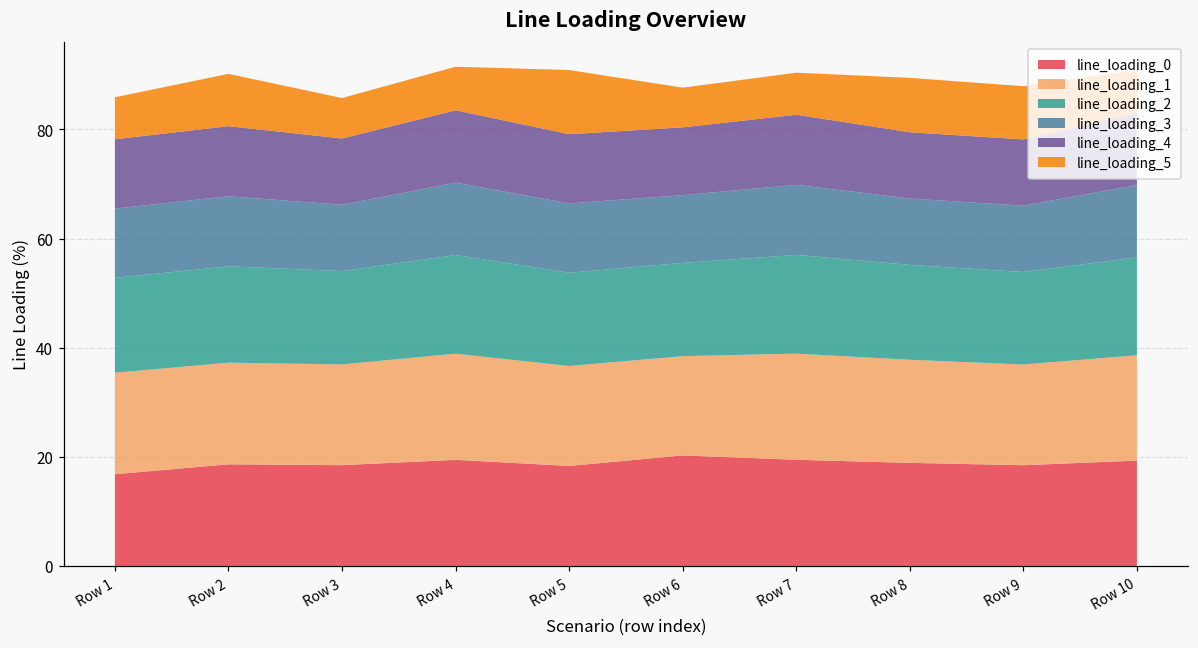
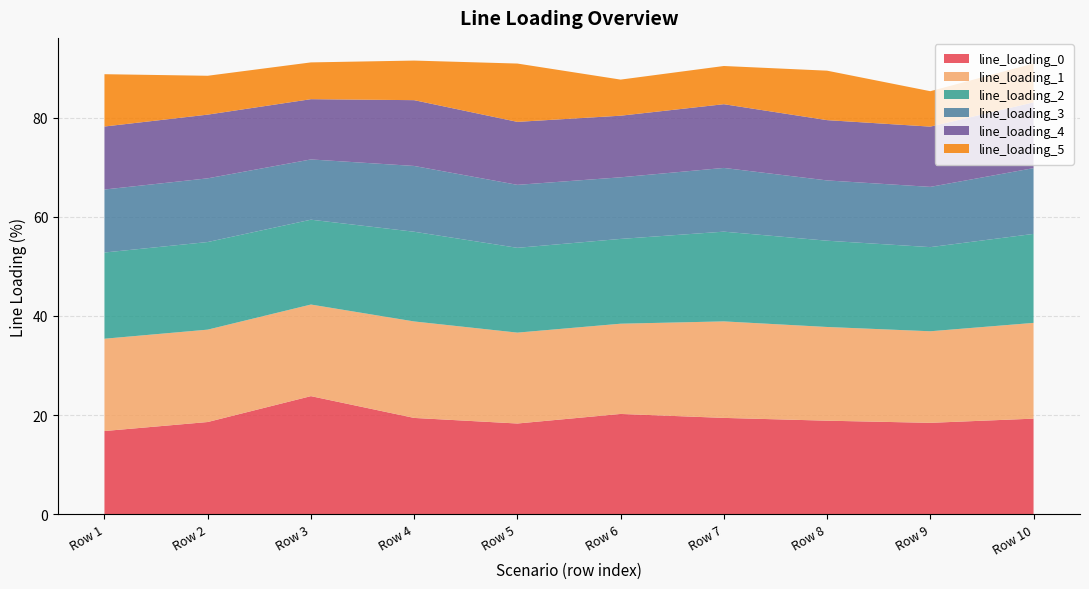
line_loading_5, Row 1: 8 -> 11
line_loading_5, Row 2: 10 -> 8
line_loading_0, Row 3: 18 -> 24
line_loading_5, Row 9: 10 -> 7
